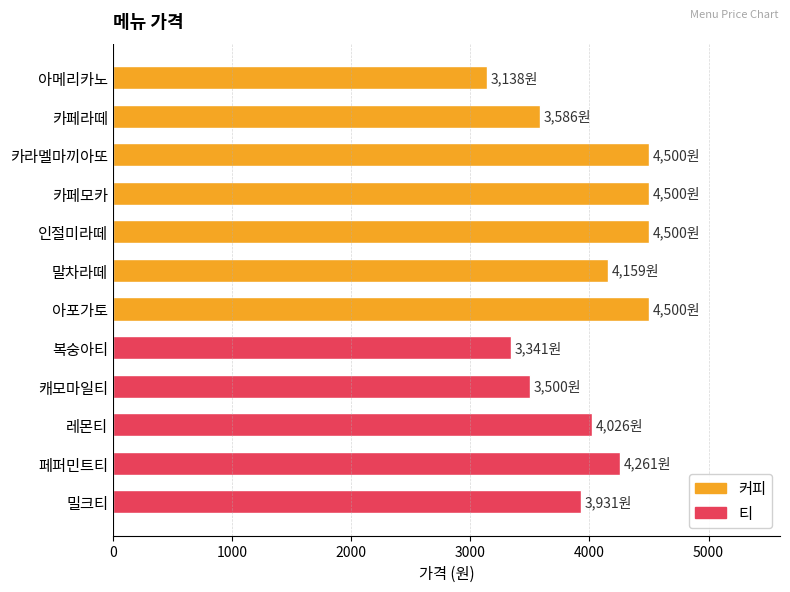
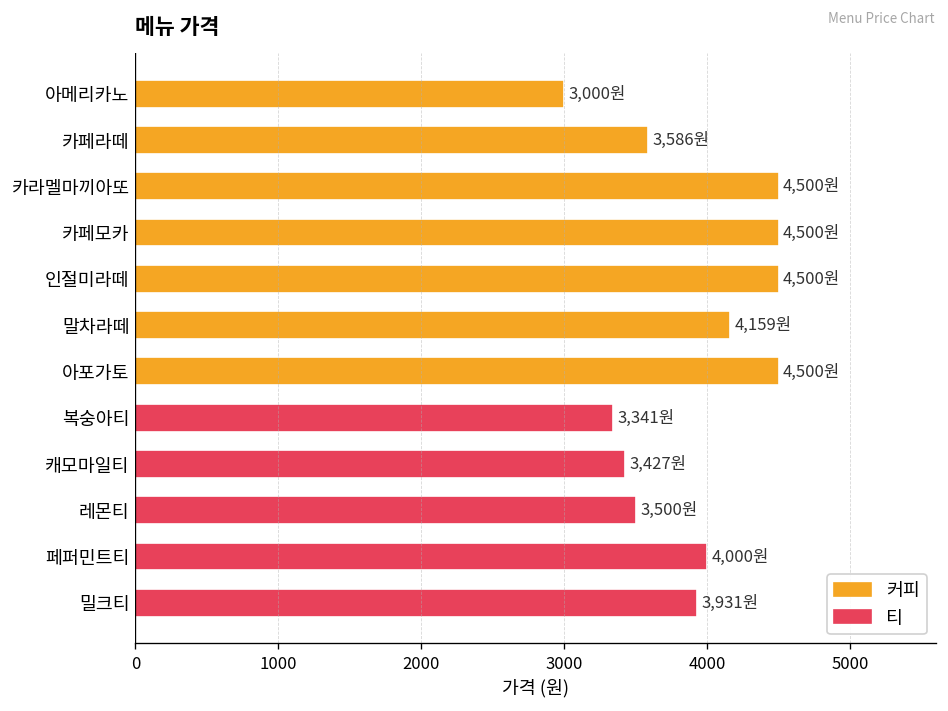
아메리카노: 3,138원 -> 3,000원
캐모마일티: 3,500원 -> 3,427원
레몬티: 4,026원 -> 3,500원
페퍼민트티: 4,261원 -> 4,000원
